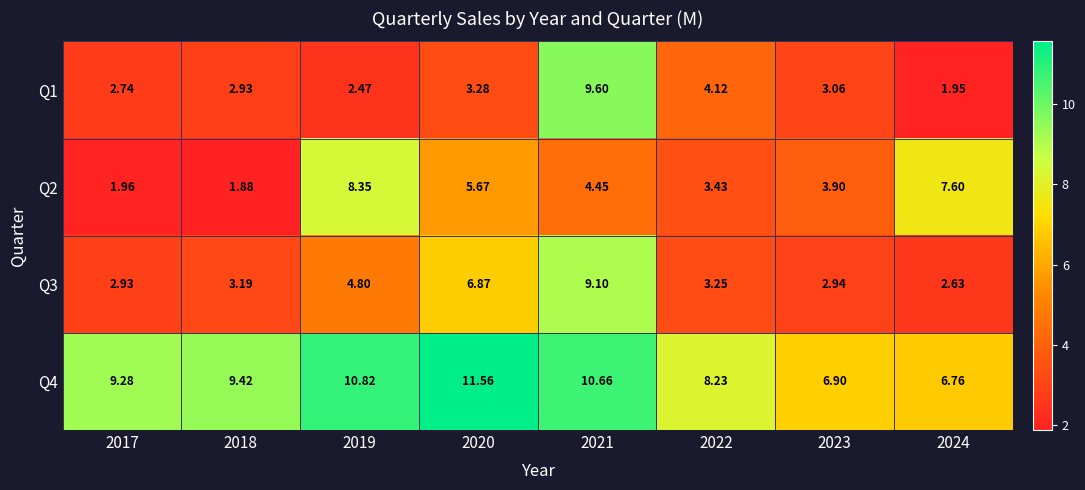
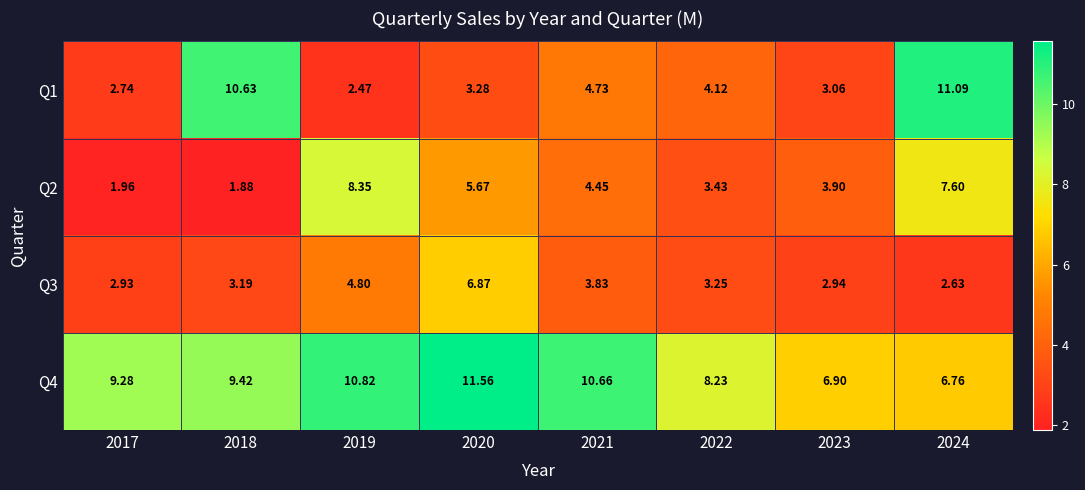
Q1, 2018: 2.93 -> 10.63
Q1, 2021: 9.60 -> 4.73
Q1, 2024: 1.95 -> 11.09
Q3, 2021: 9.10 -> 3.83
